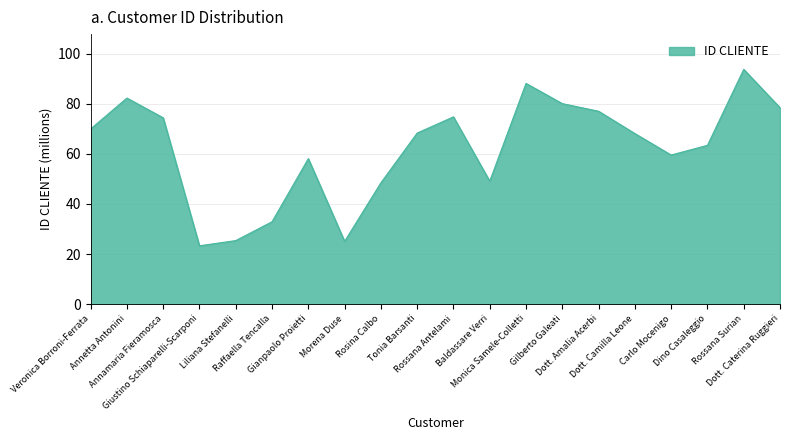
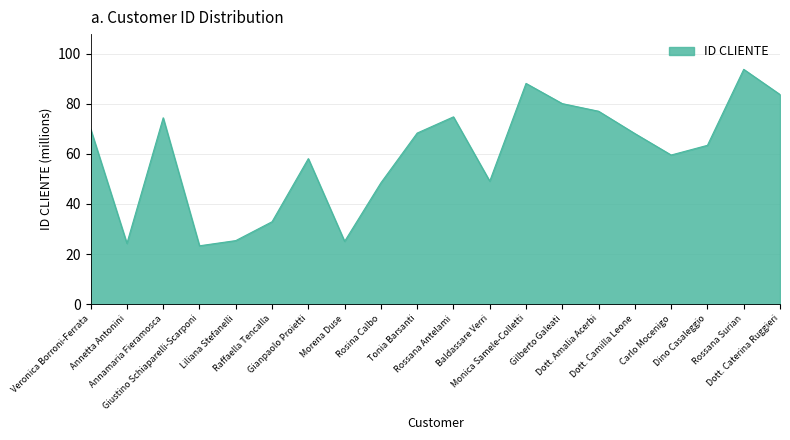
Annetta Antonini: 82 -> 24
Dott. Caterina Ruggieri: 78 -> 84
